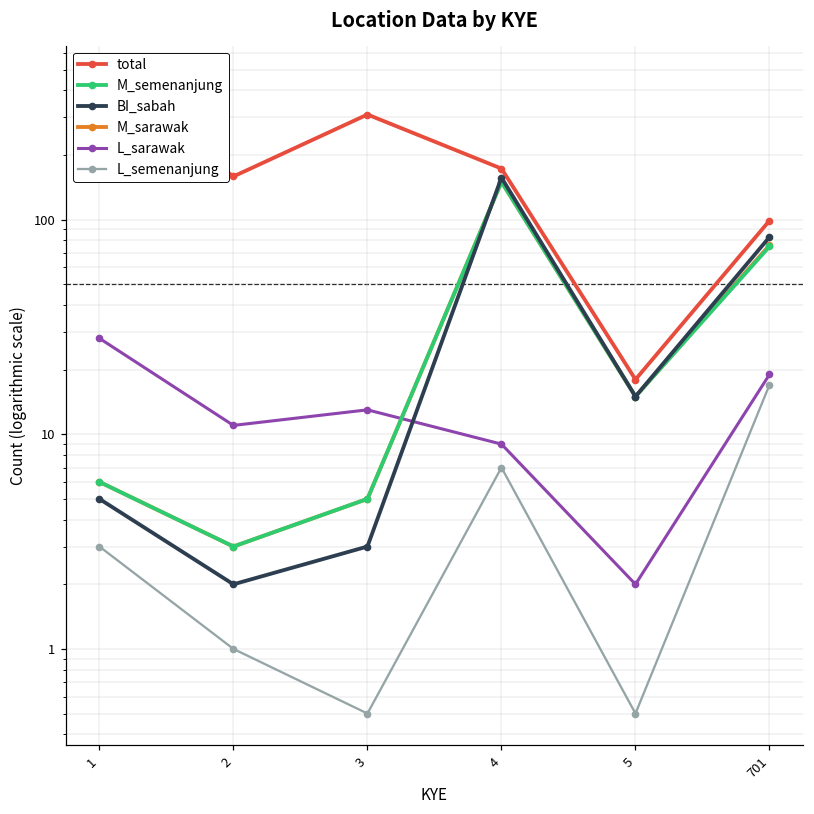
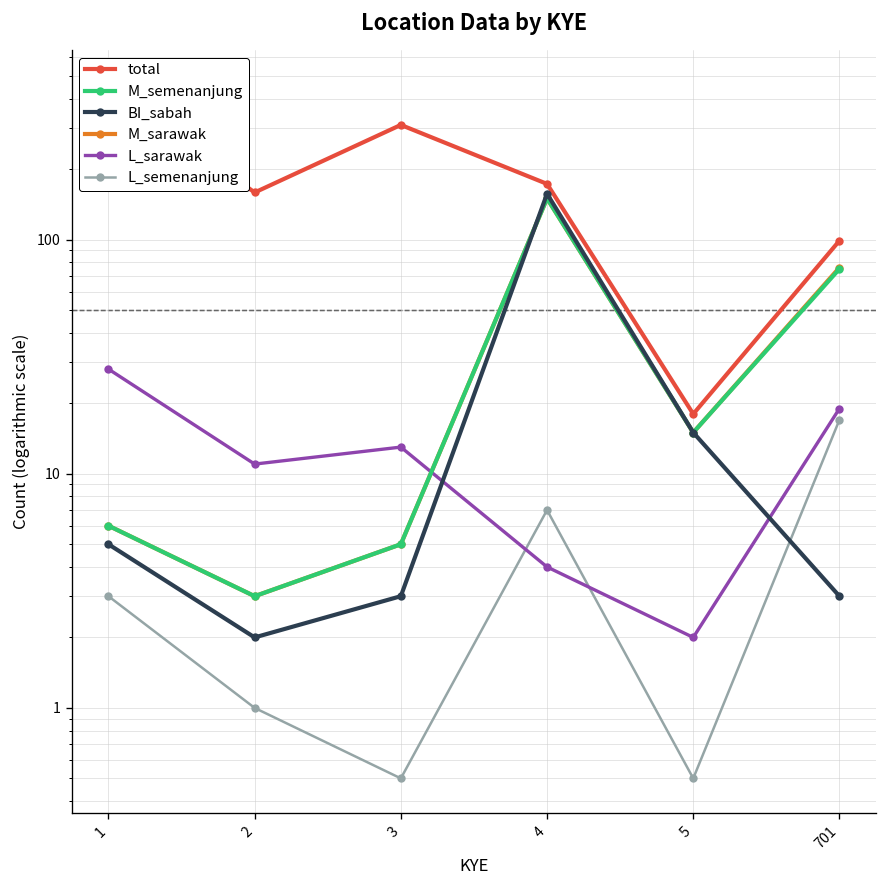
L_sarawak, 4: 9 -> 4
BI_sabah, 701: 83 -> 3
